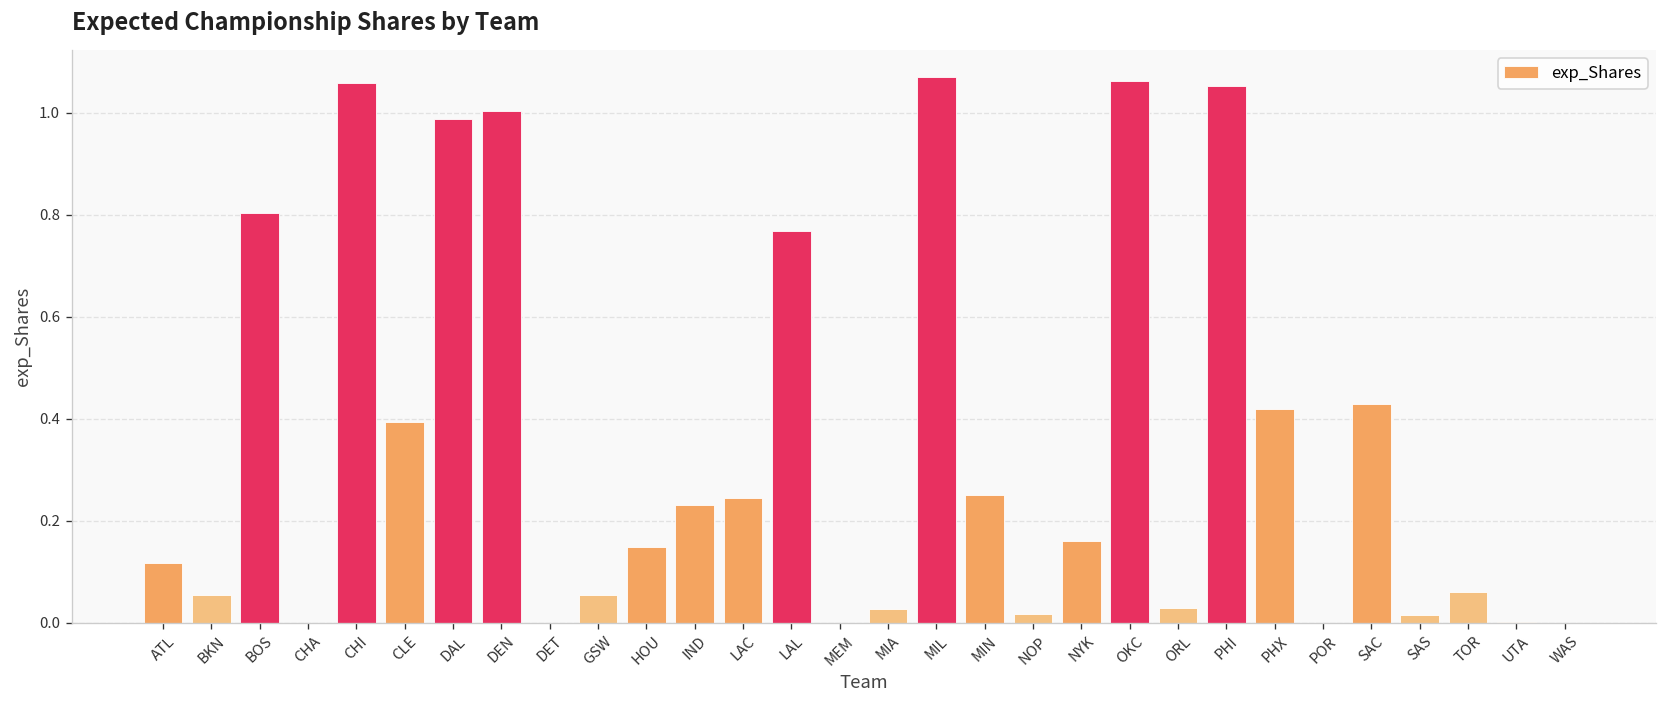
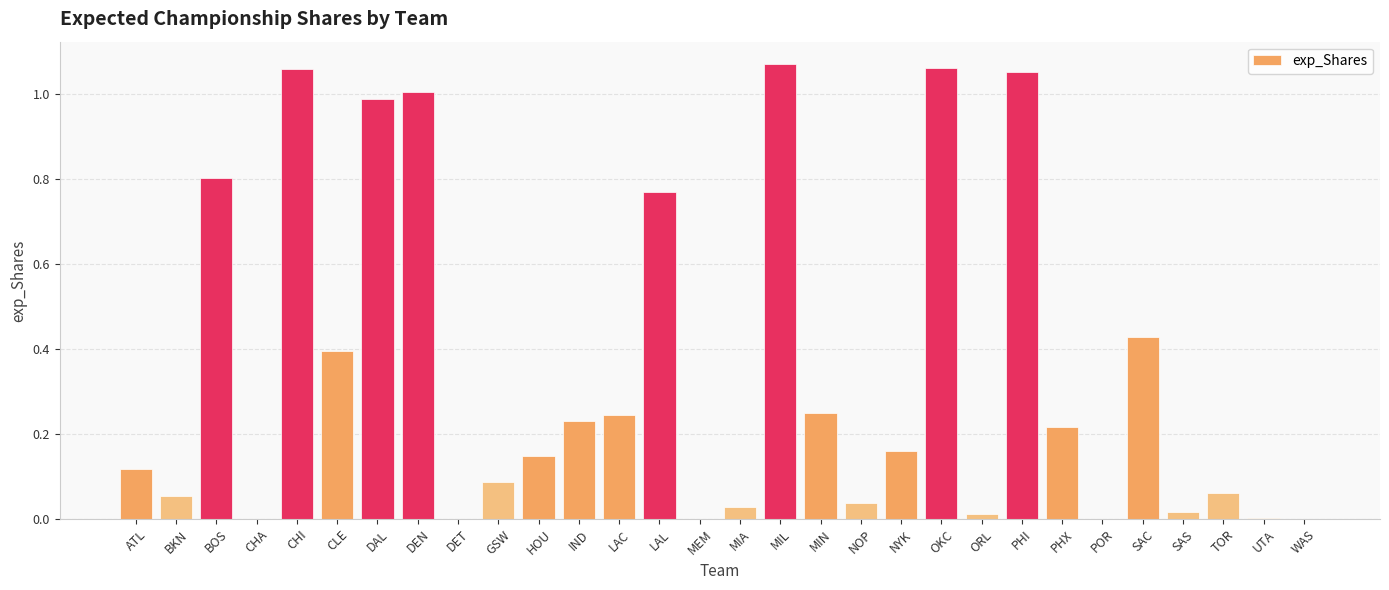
GSW: 0.05 -> 0.09
NOP: 0.02 -> 0.04
ORL: 0.03 -> 0.01
PHX: 0.42 -> 0.22
